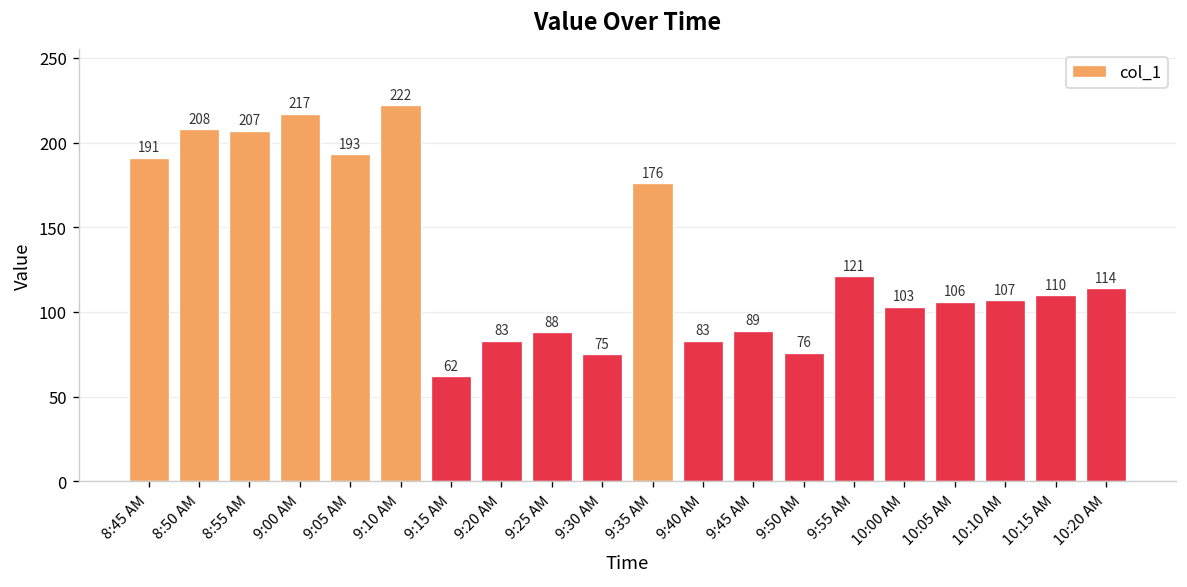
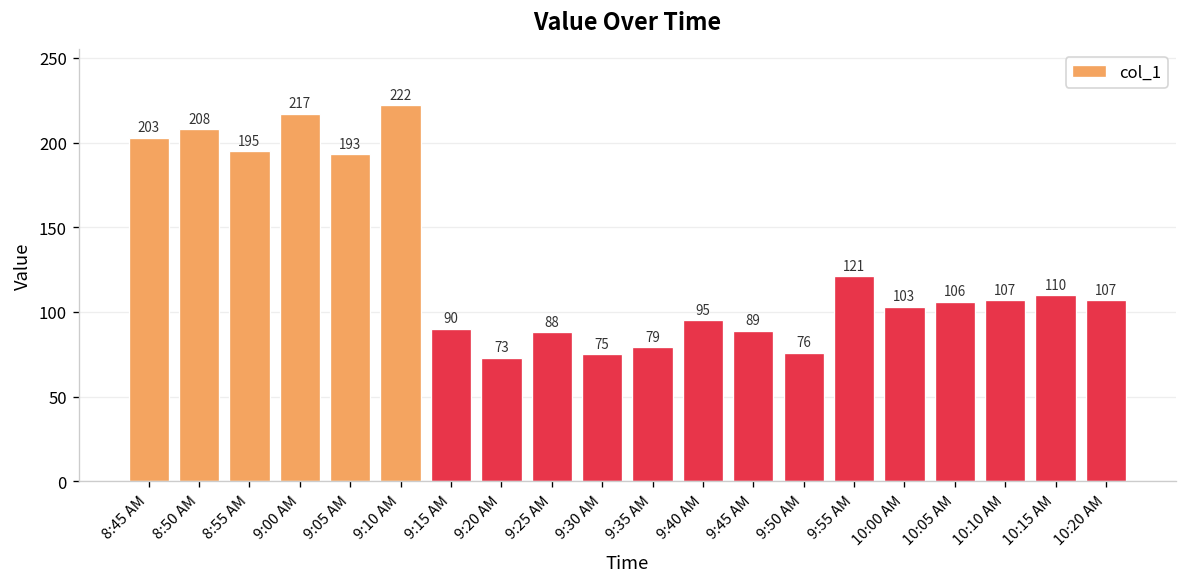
8:45 AM: 191 -> 203
8:55 AM: 207 -> 195
9:15 AM: 62 -> 90
9:20 AM: 83 -> 73
9:35 AM: 176 -> 79
9:40 AM: 83 -> 95
10:20 AM: 114 -> 107
